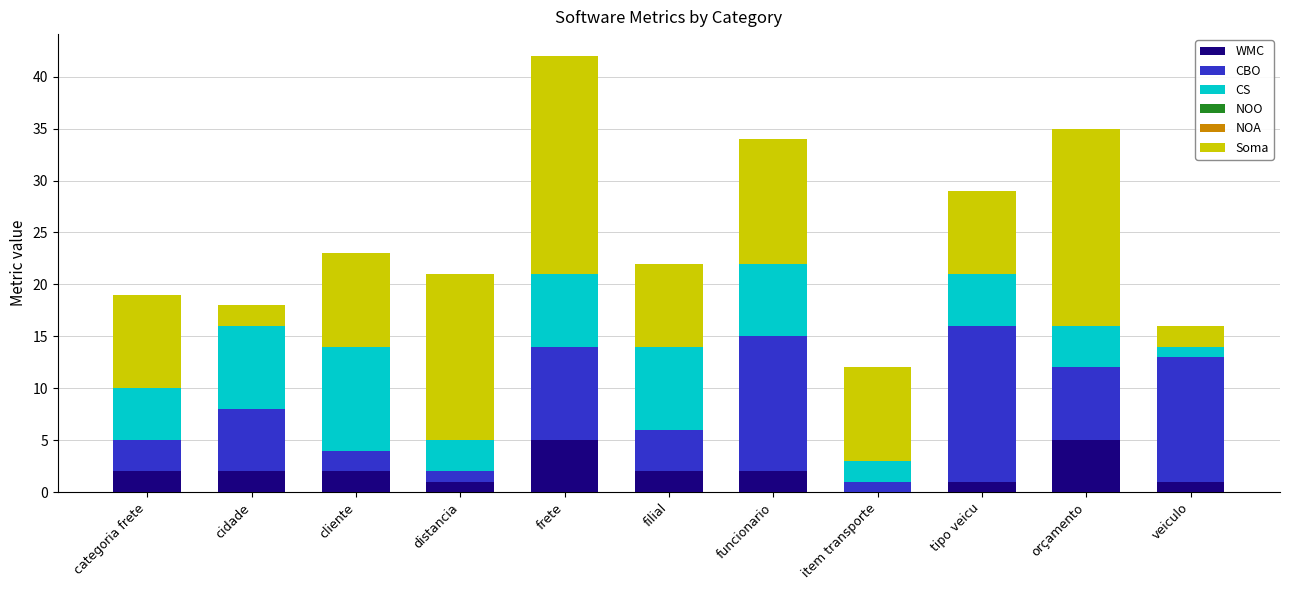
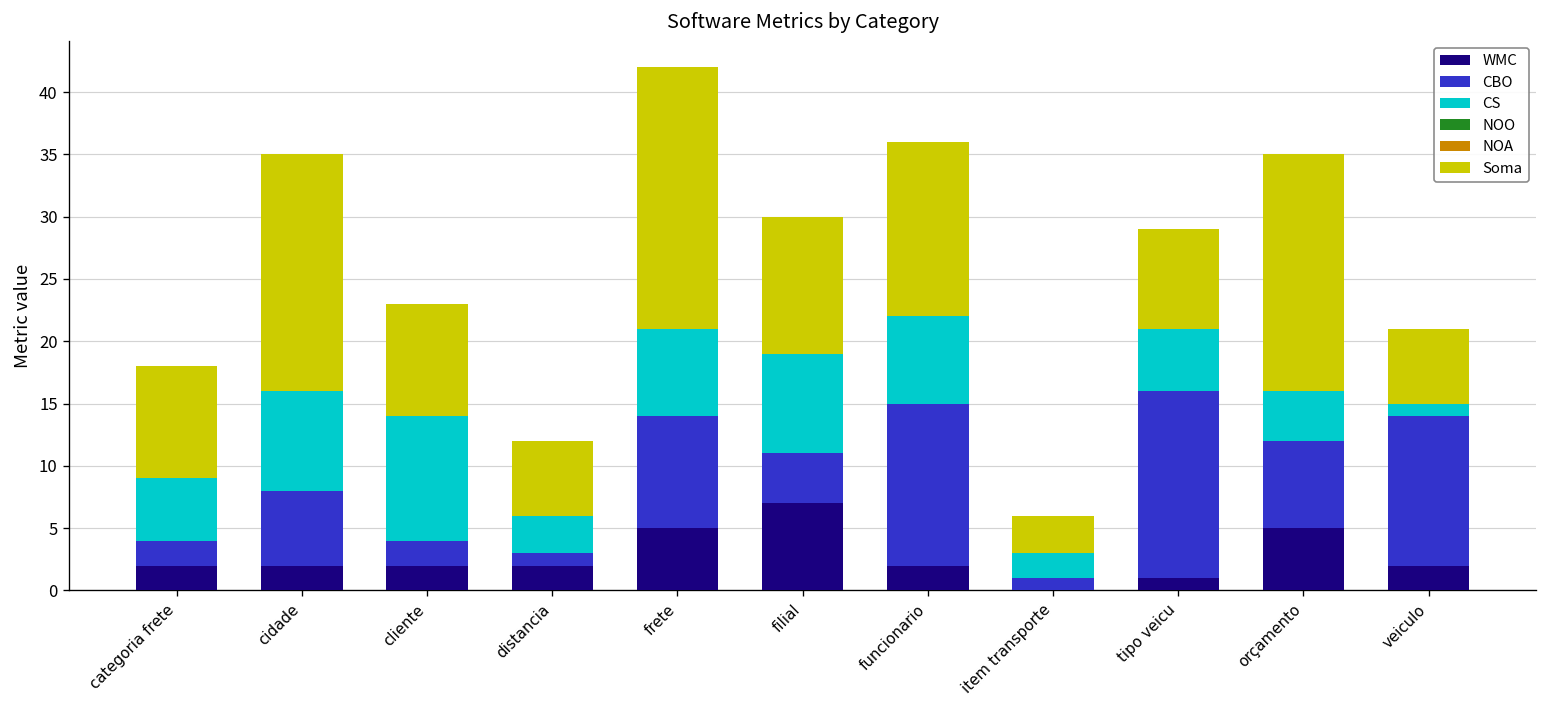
CBO, categoria frete: 3 -> 2
Soma, cidade: 2 -> 19
WMC, distancia: 1 -> 2
Soma, distancia: 16 -> 6
WMC, filial: 2 -> 7
Soma, filial: 8 -> 11
Soma, funcionario: 12 -> 14
Soma, item transporte: 9 -> 3
WMC, veiculo: 1 -> 2
Soma, veiculo: 2 -> 6
